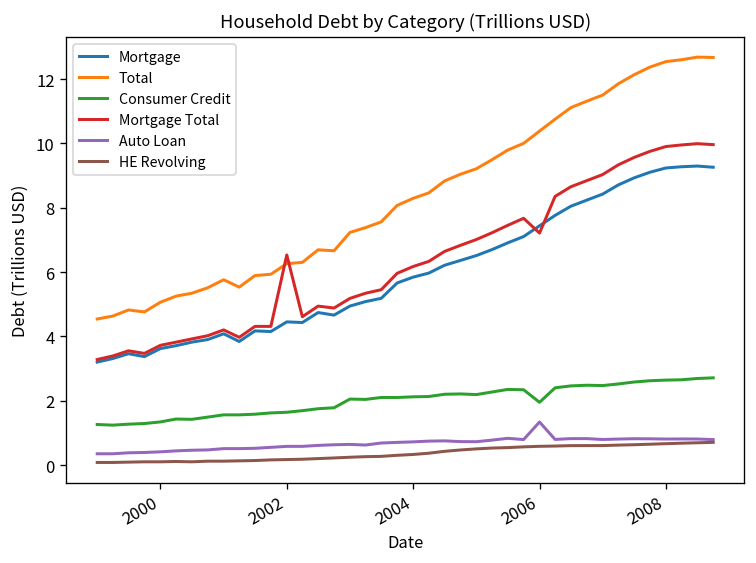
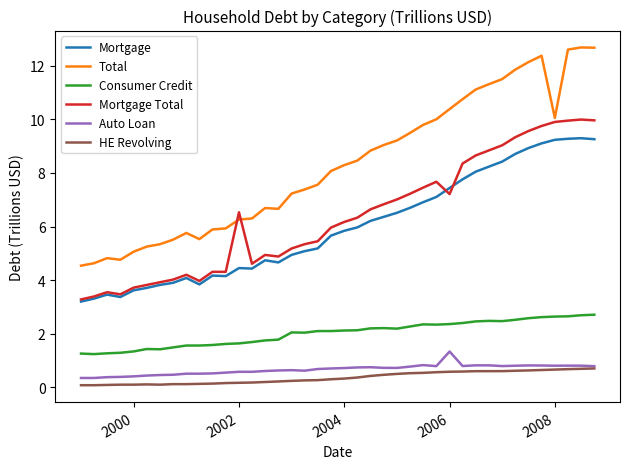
Consumer Credit, 2006: 2.0 -> 2.4
Total, 2008: 12.5 -> 10.1
